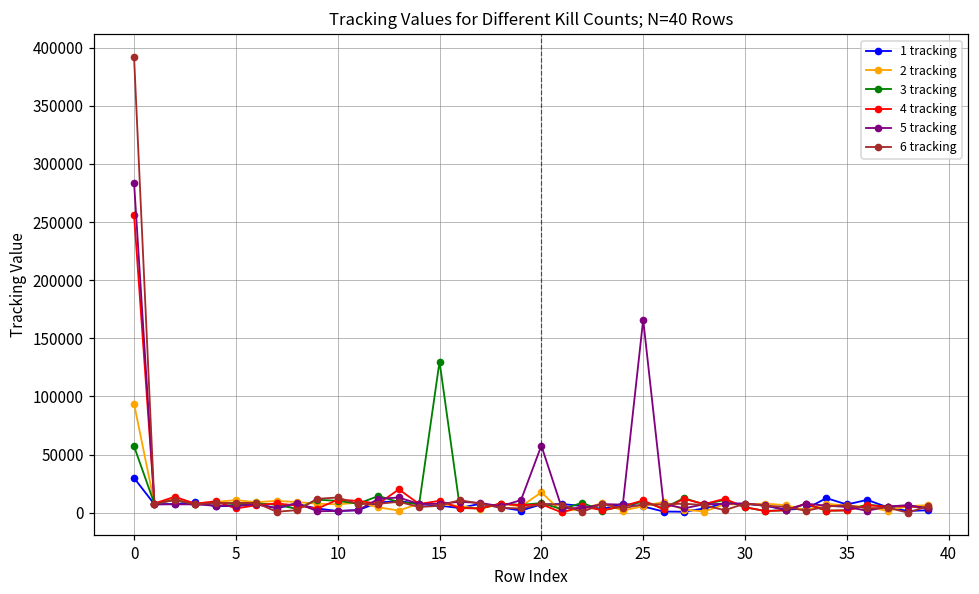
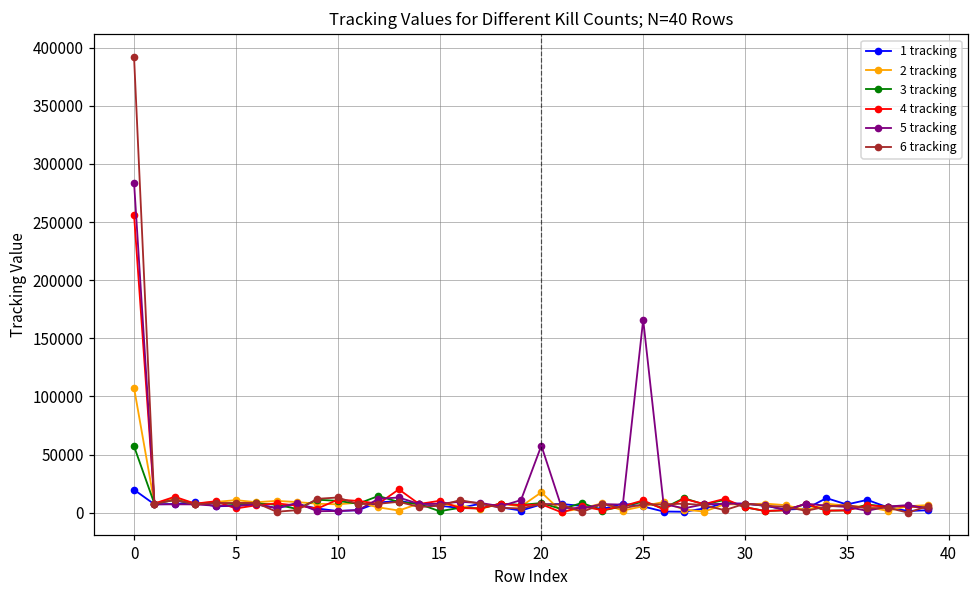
1 tracking, 0: 30000 -> 20000
2 tracking, 0: 94000 -> 107000
3 tracking, 15: 130000 -> 1000
